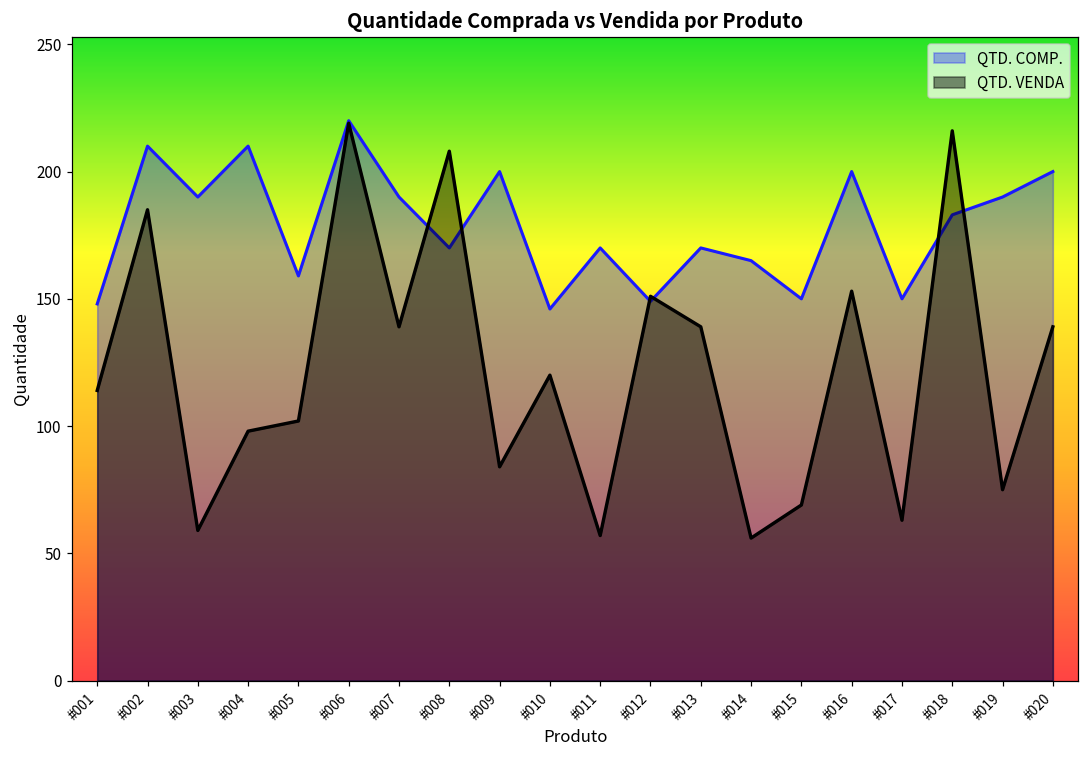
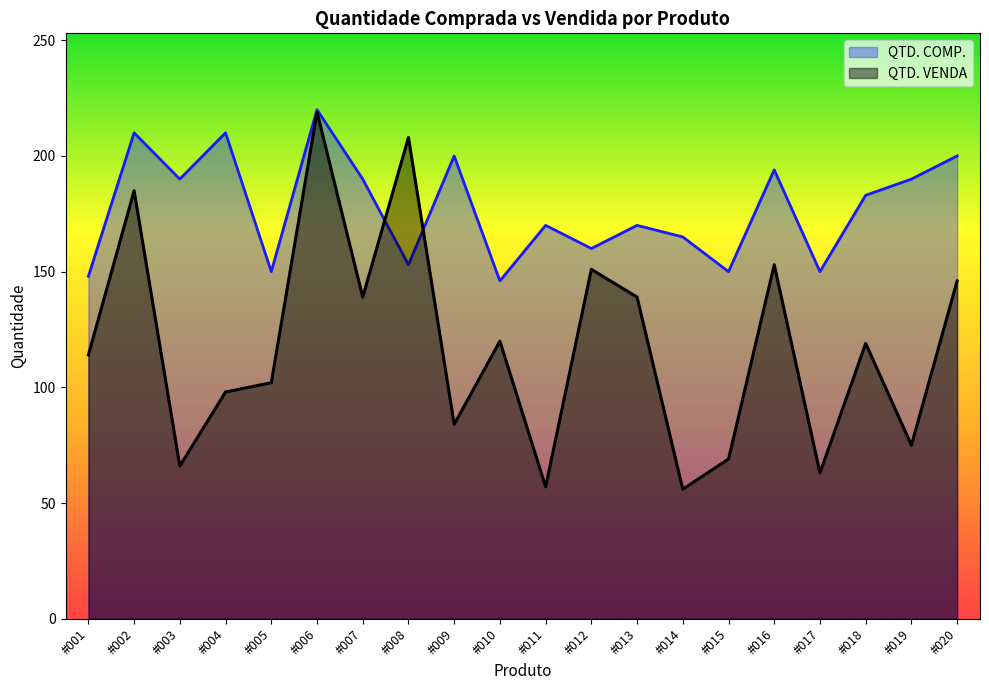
QTD. VENDA, #003: 59 -> 66
QTD. COMP., #005: 159 -> 150
QTD. COMP., #008: 170 -> 153
QTD. COMP., #012: 149 -> 160
QTD. COMP., #016: 200 -> 194
QTD. VENDA, #018: 216 -> 119
QTD. VENDA, #020: 139 -> 146
